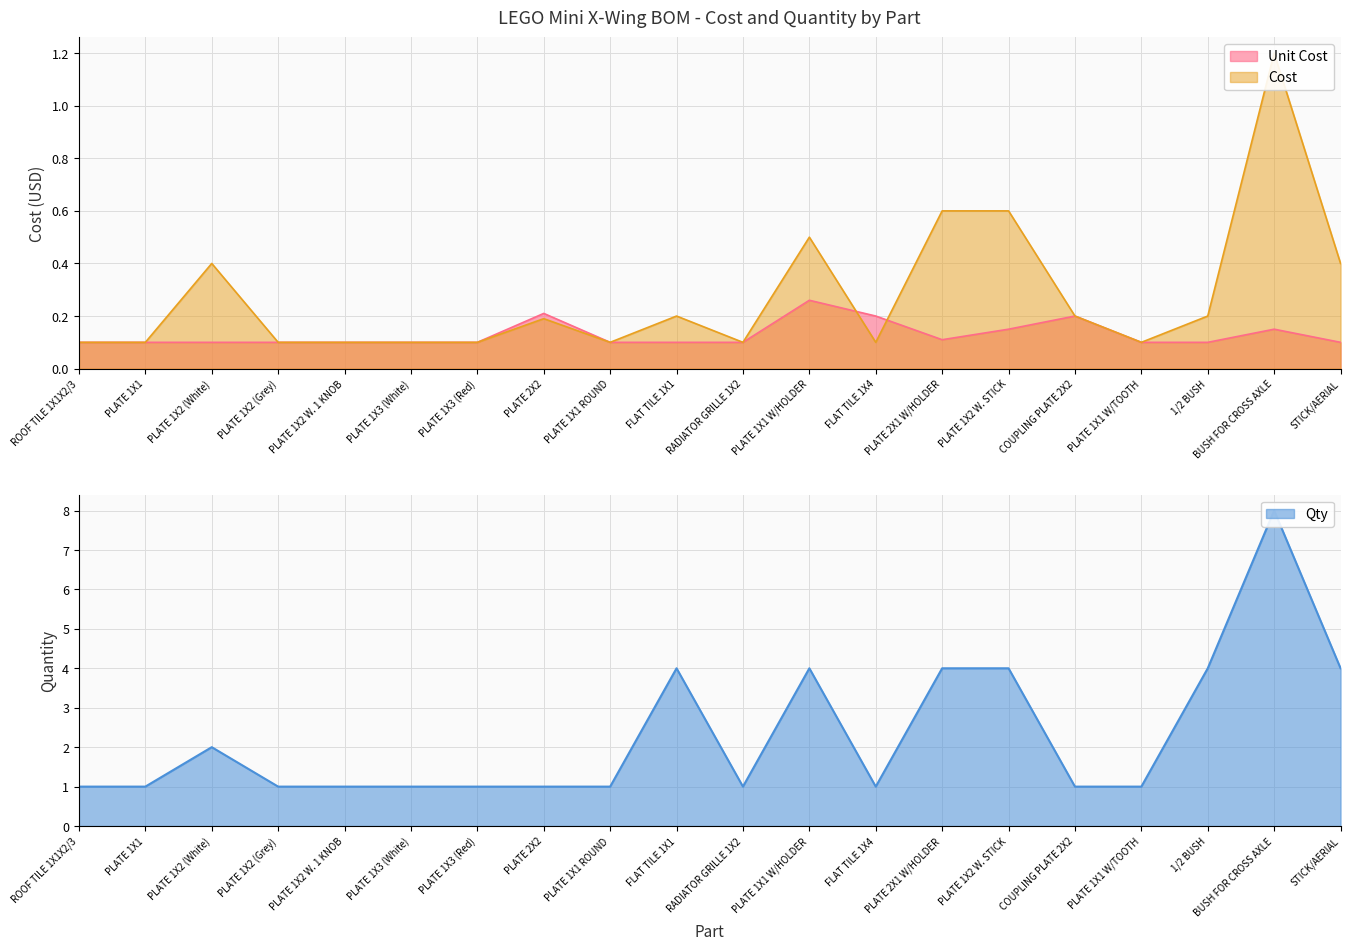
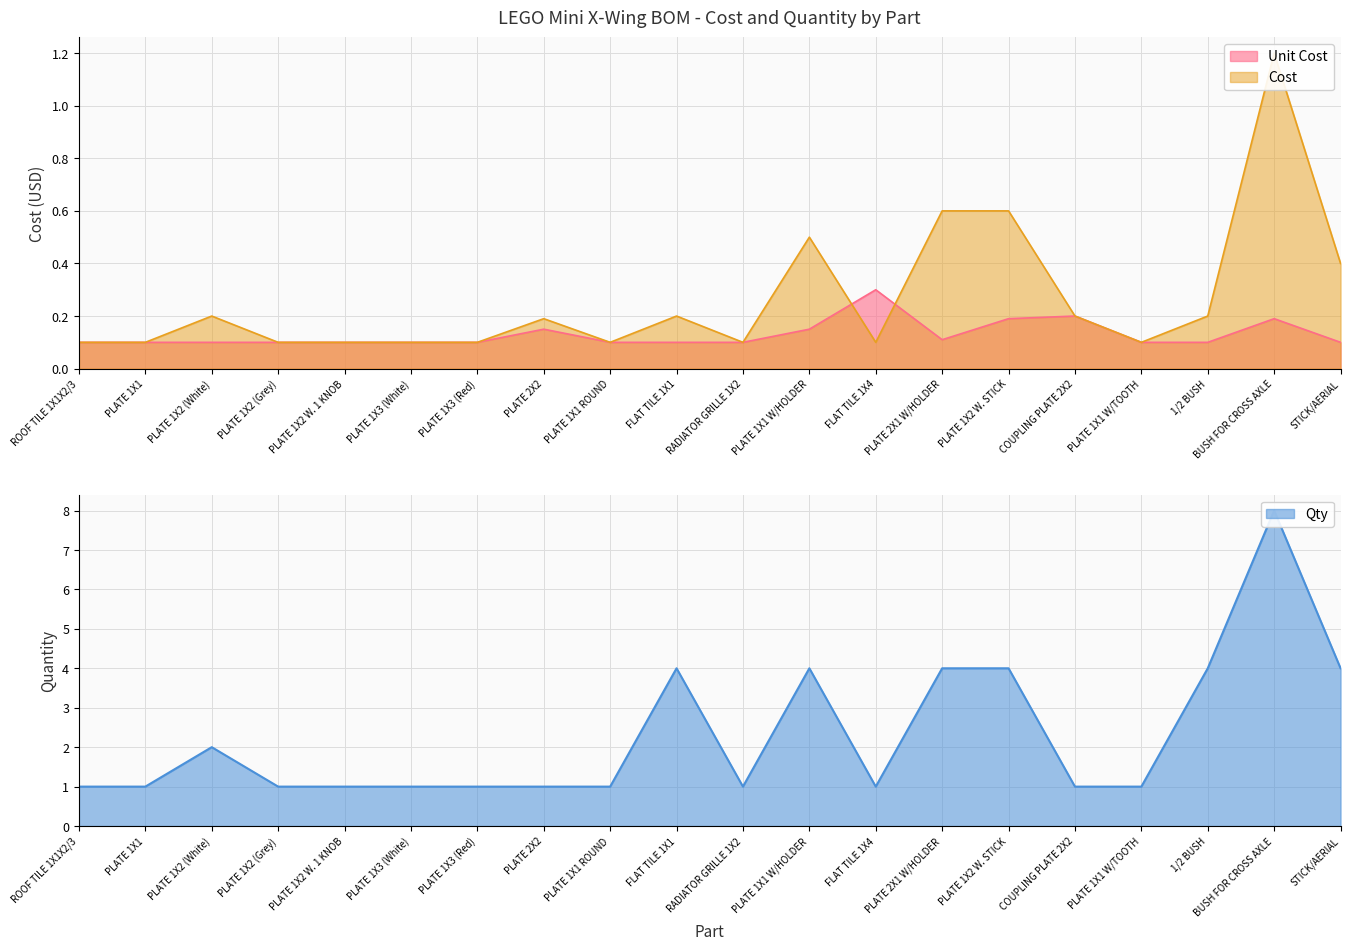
LEGO Mini X-Wing BOM - Cost and Quantity by Part, Cost, PLATE 1X2 (White): 0.4 -> 0.2
LEGO Mini X-Wing BOM - Cost and Quantity by Part, Unit Cost, PLATE 2X2: 0.21 -> 0.15
LEGO Mini X-Wing BOM - Cost and Quantity by Part, Unit Cost, PLATE 1X1 W/HOLDER: 0.26 -> 0.15
LEGO Mini X-Wing BOM - Cost and Quantity by Part, Unit Cost, FLAT TILE 1X4: 0.2 -> 0.3
LEGO Mini X-Wing BOM - Cost and Quantity by Part, Unit Cost, PLATE 1X2 W. STICK: 0.15 -> 0.19
LEGO Mini X-Wing BOM - Cost and Quantity by Part, Unit Cost, BUSH FOR CROSS AXLE: 0.15 -> 0.19
